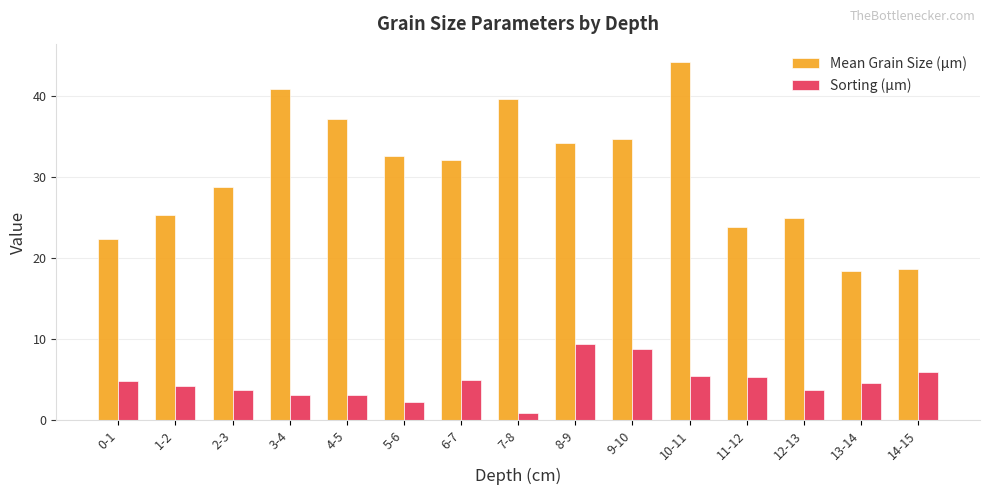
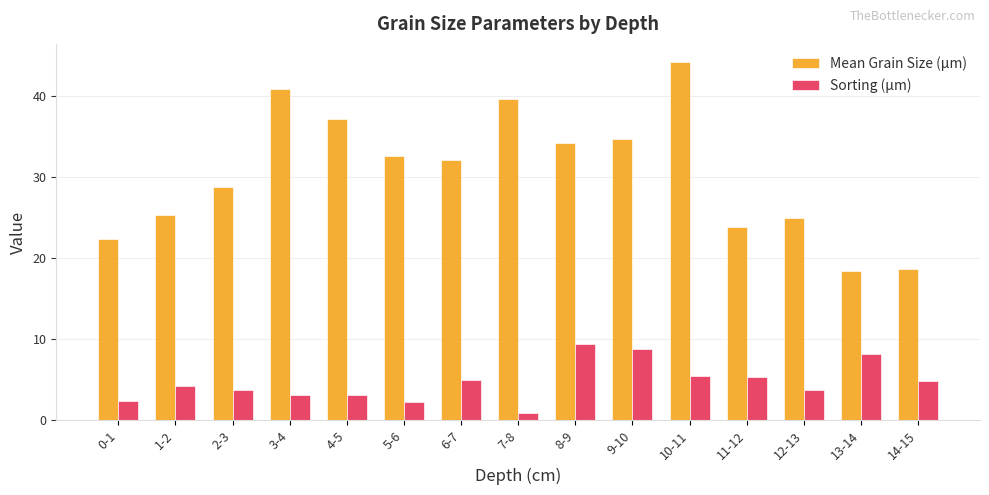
Sorting (µm), 0-1: 5 -> 2
Sorting (µm), 13-14: 5 -> 8
Sorting (µm), 14-15: 6 -> 5
